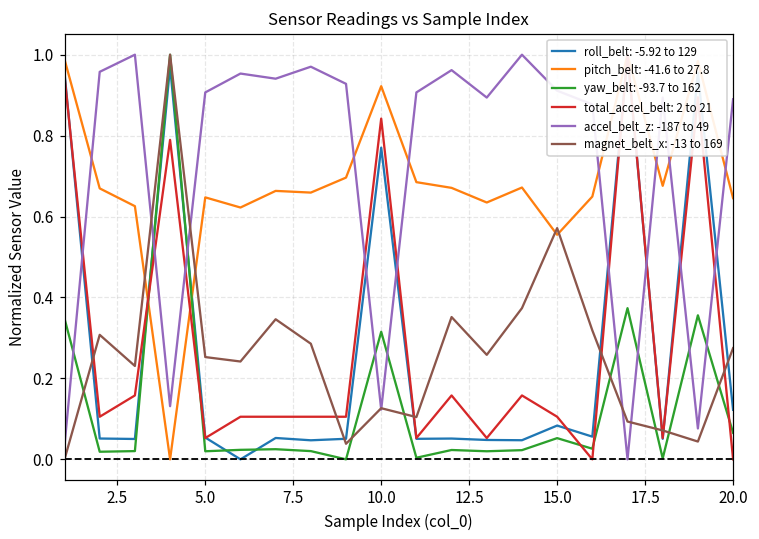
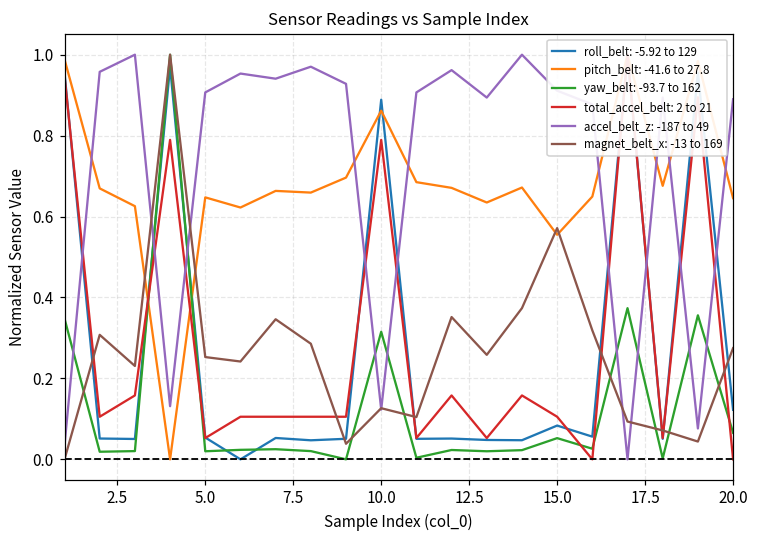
roll_belt: -5.92 to 129, 10.0: 0.77 -> 0.89
pitch_belt: -41.6 to 27.8, 10.0: 0.92 -> 0.86
total_accel_belt: 2 to 21, 10.0: 0.84 -> 0.79
